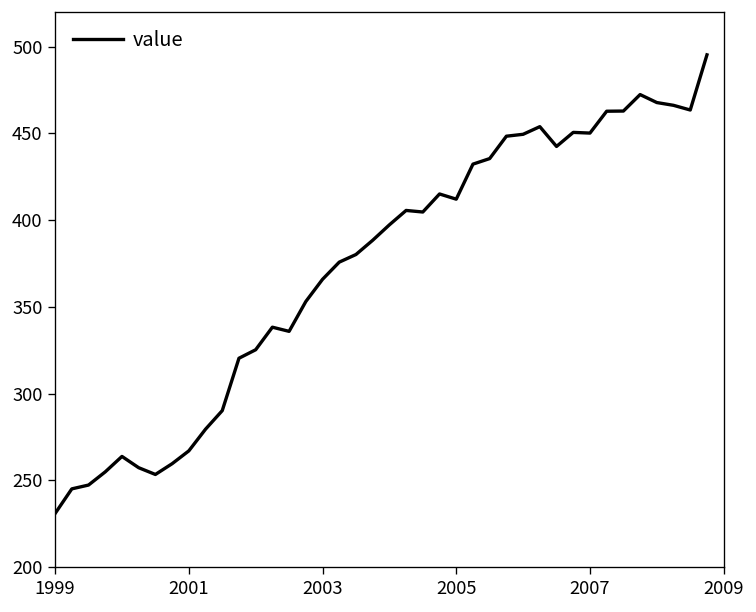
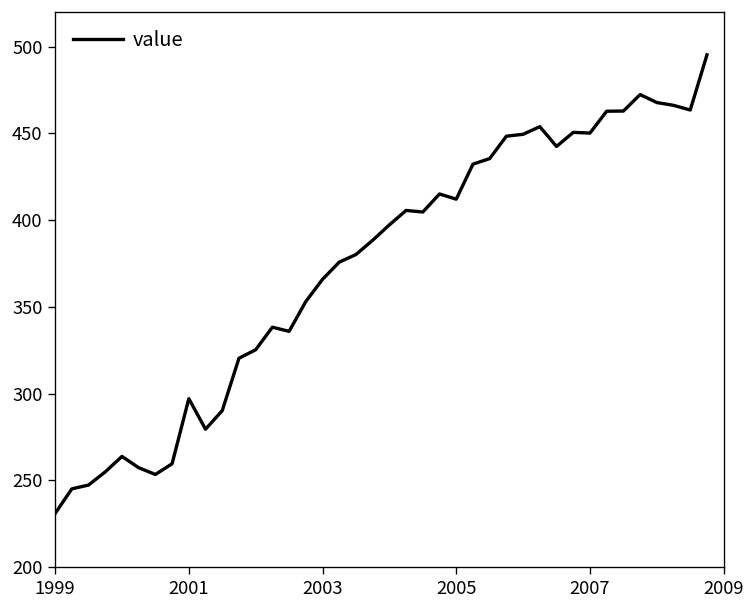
2001: 267 -> 297
